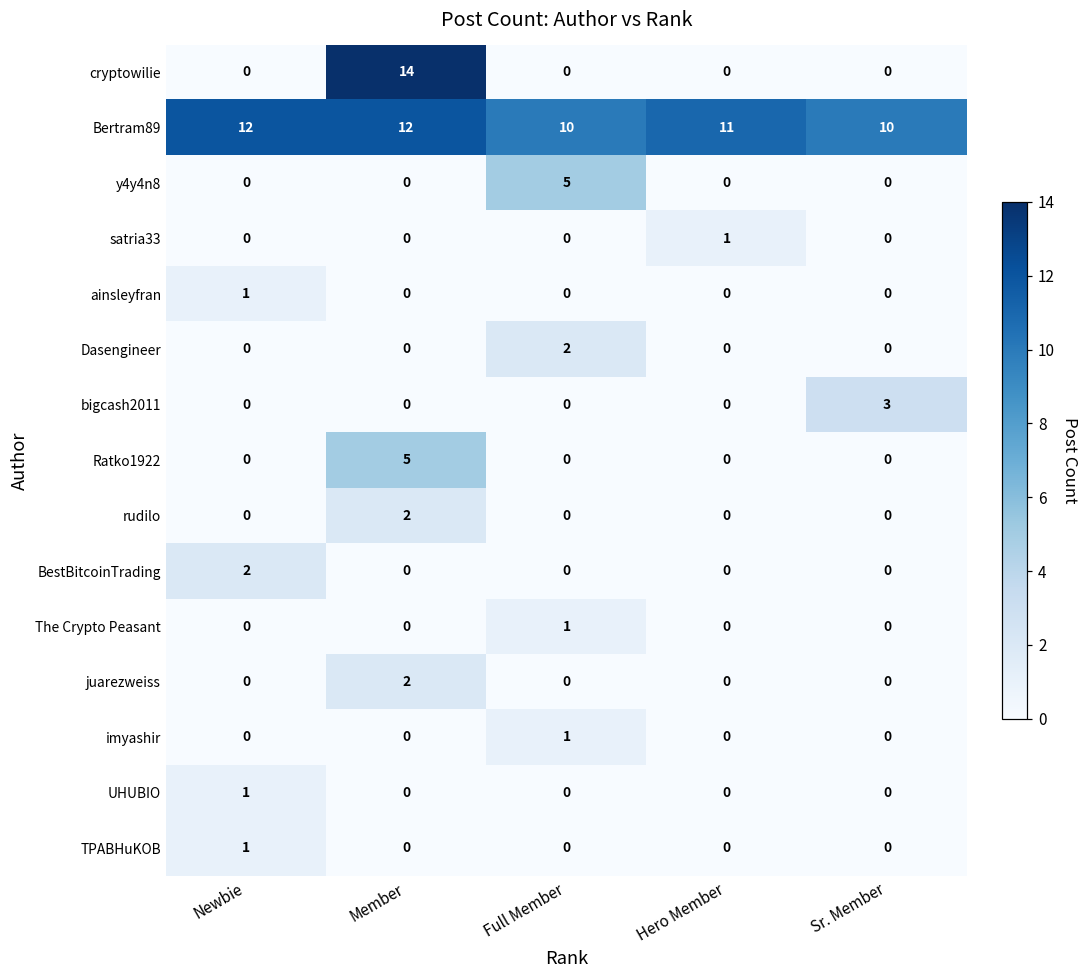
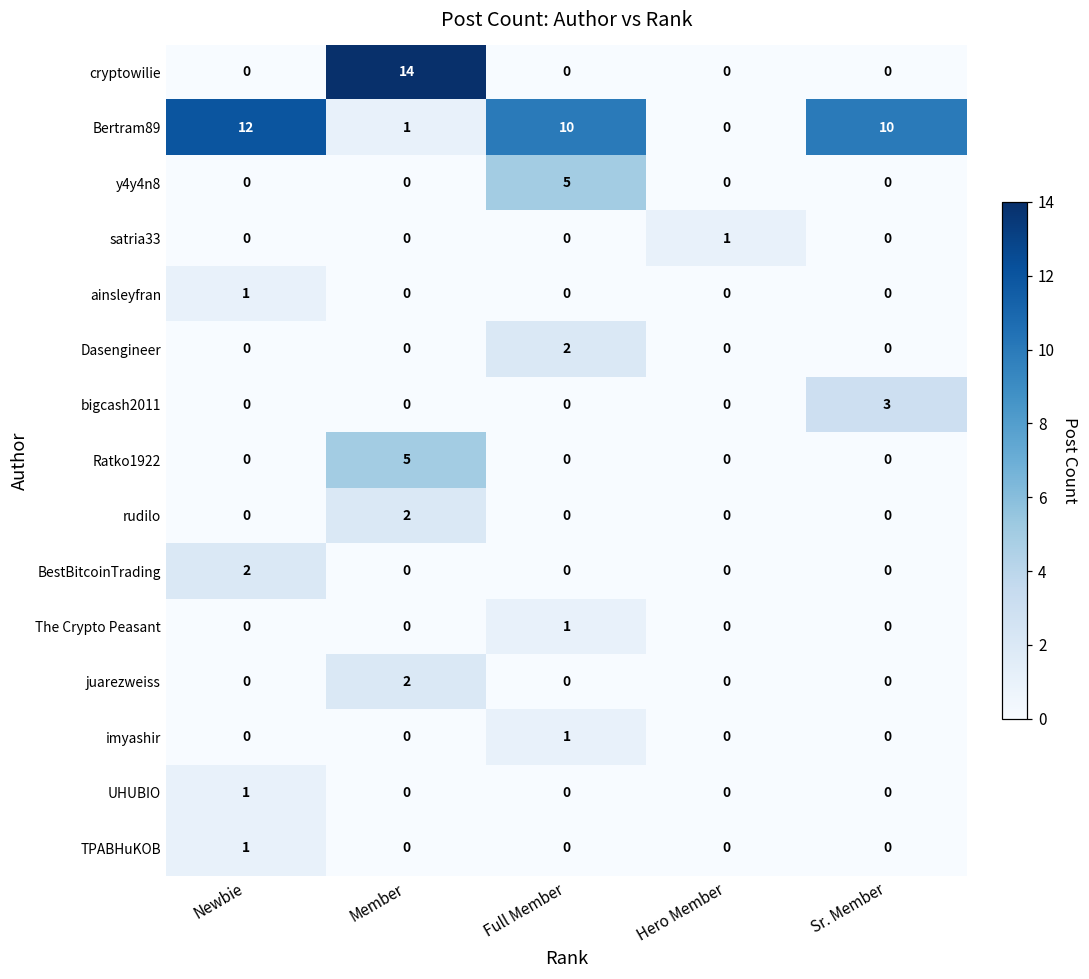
Bertram89, Member: 12 -> 1
Bertram89, Hero Member: 11 -> 0
